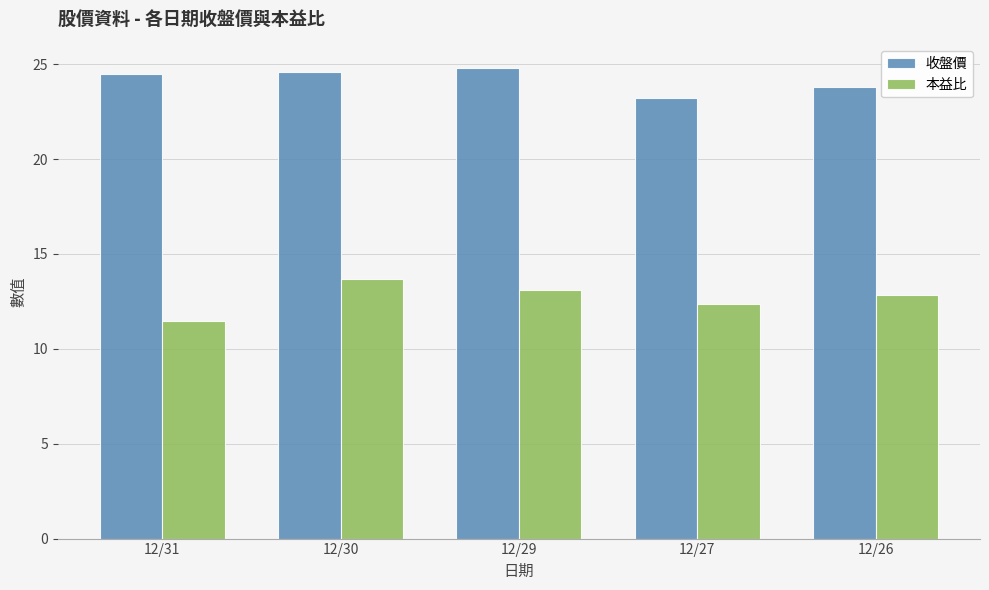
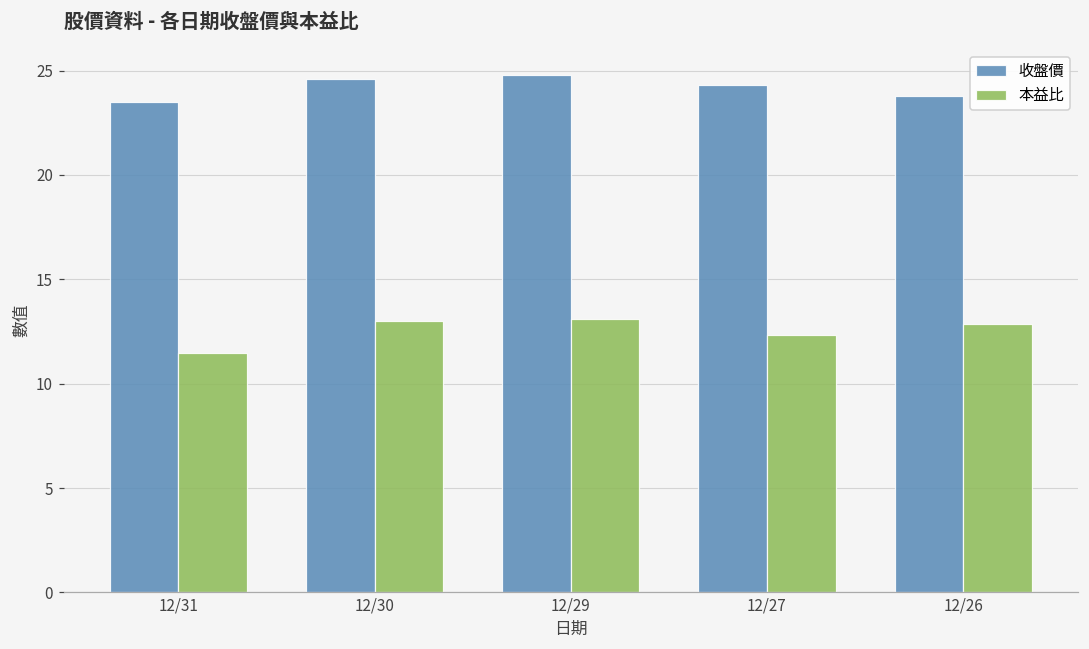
收盤價, 12/31: 24.5 -> 23.5
本益比, 12/30: 13.7 -> 13.0
收盤價, 12/27: 23.2 -> 24.3
